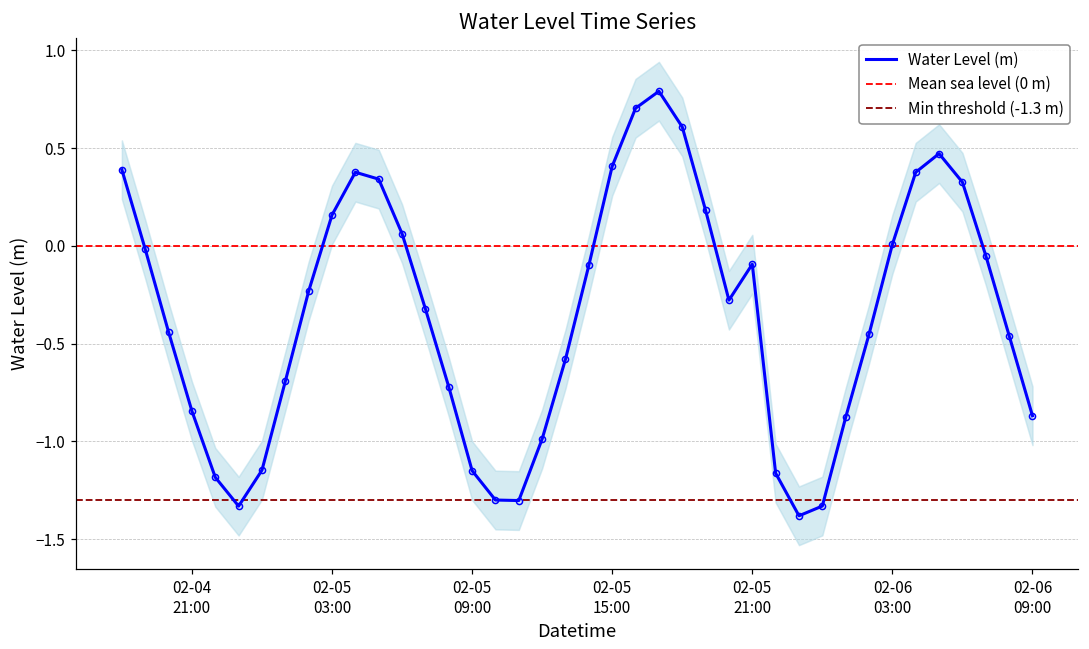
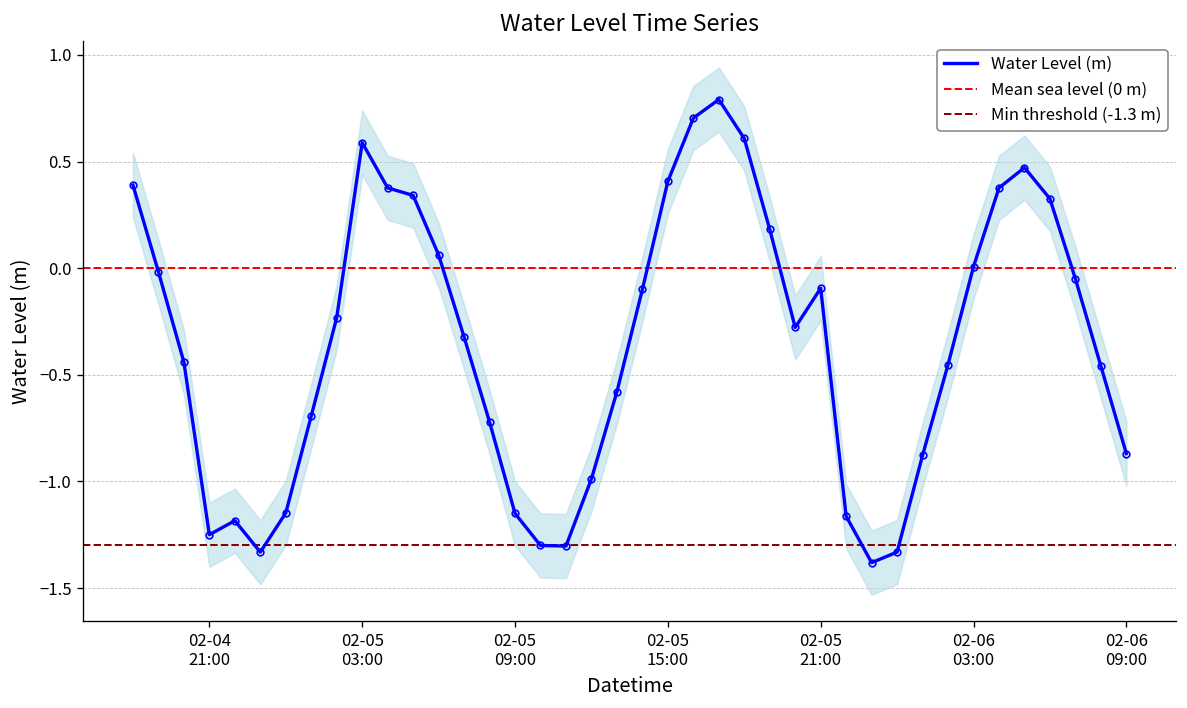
Water Level (m), 02-04 21:00: -0.85 -> -1.25
Water Level (m), 02-05 03:00: 0.16 -> 0.59
